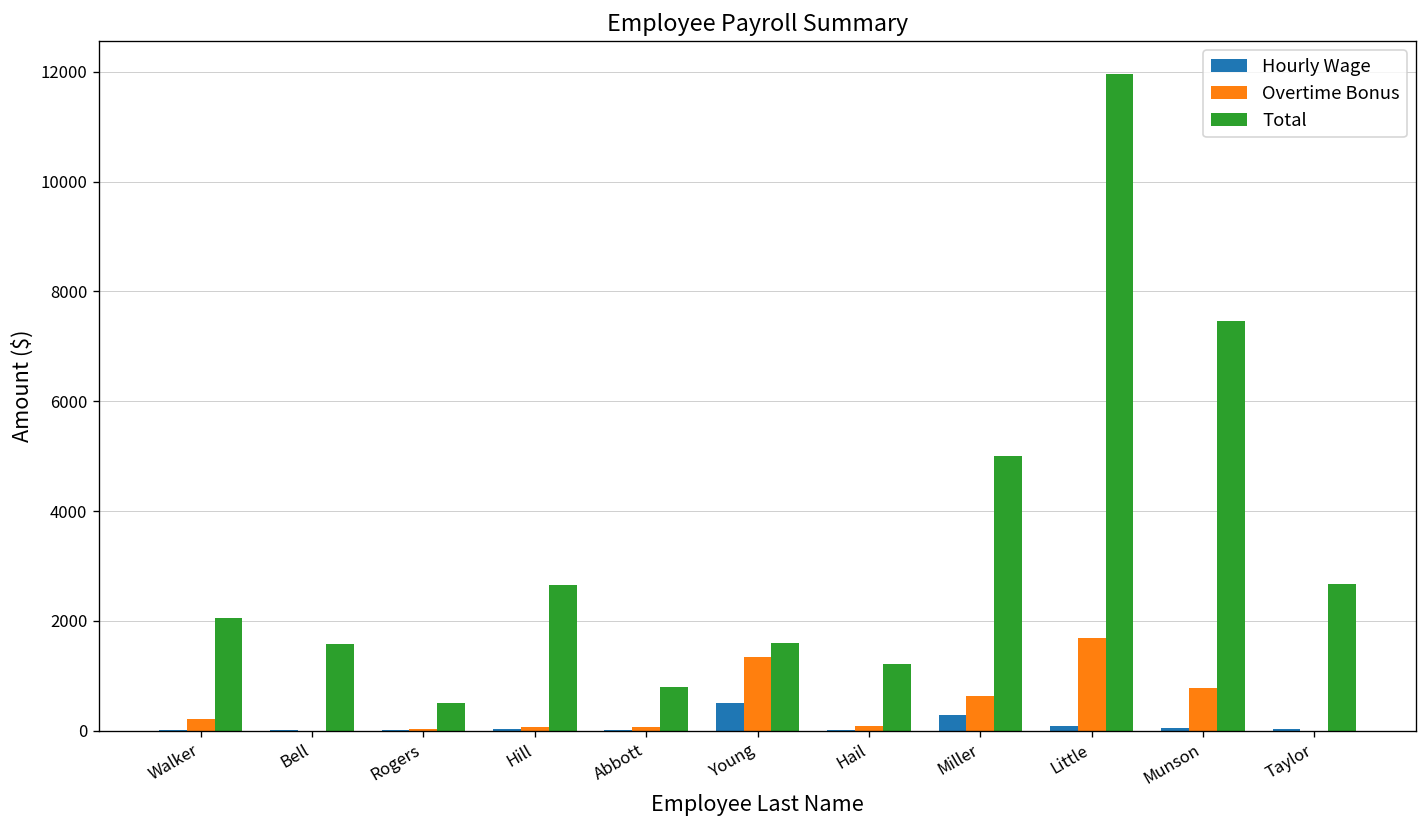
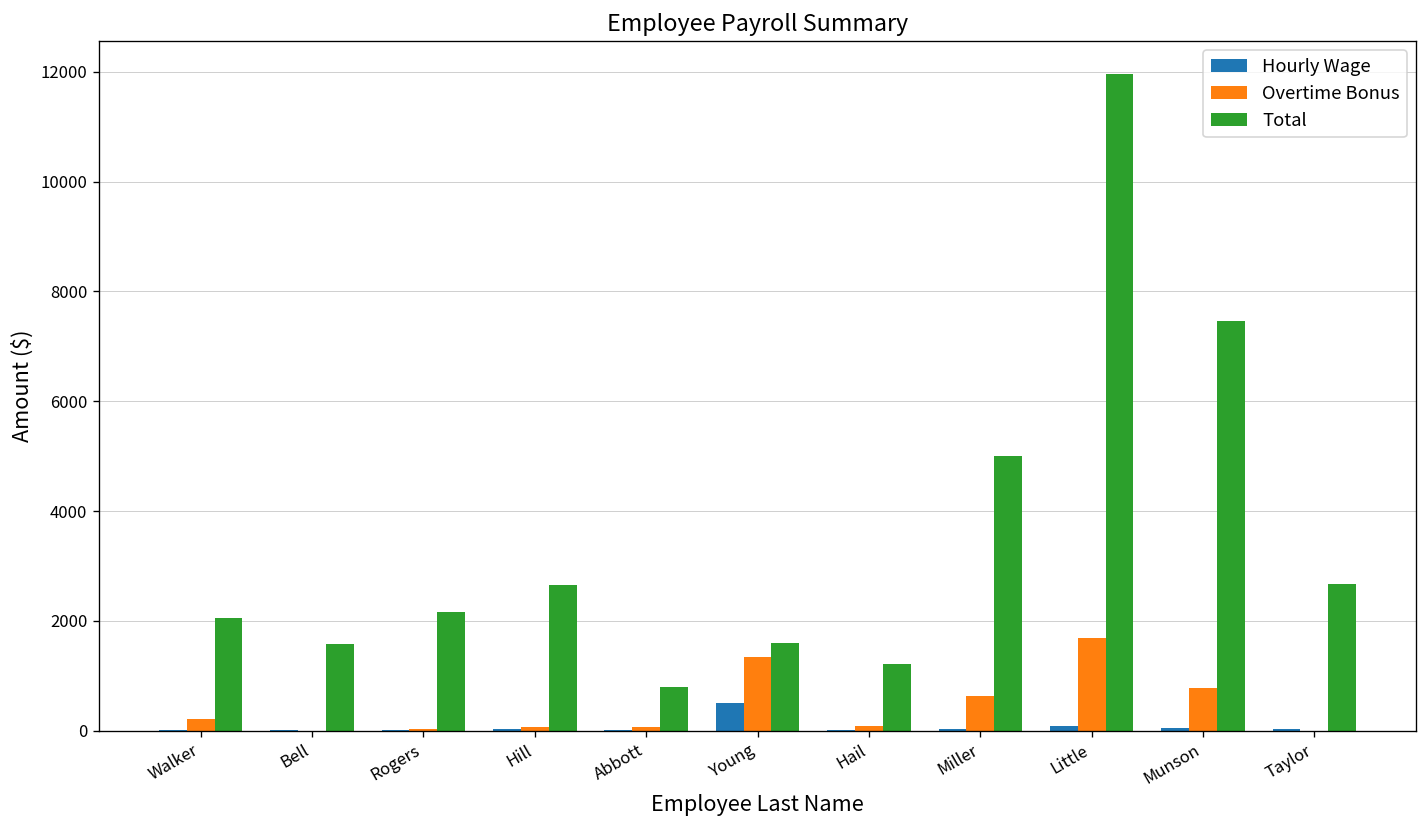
Total, Rogers: 500 -> 2200
Hourly Wage, Miller: 300 -> 0
